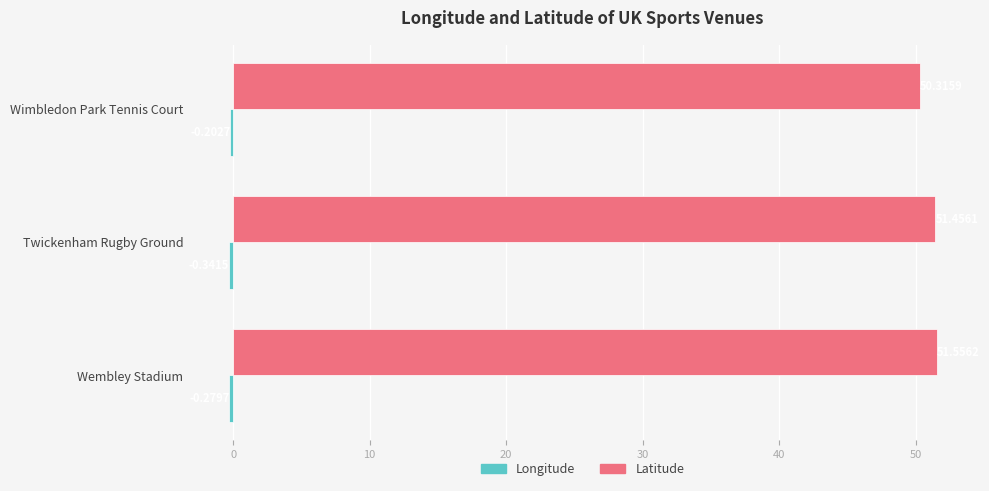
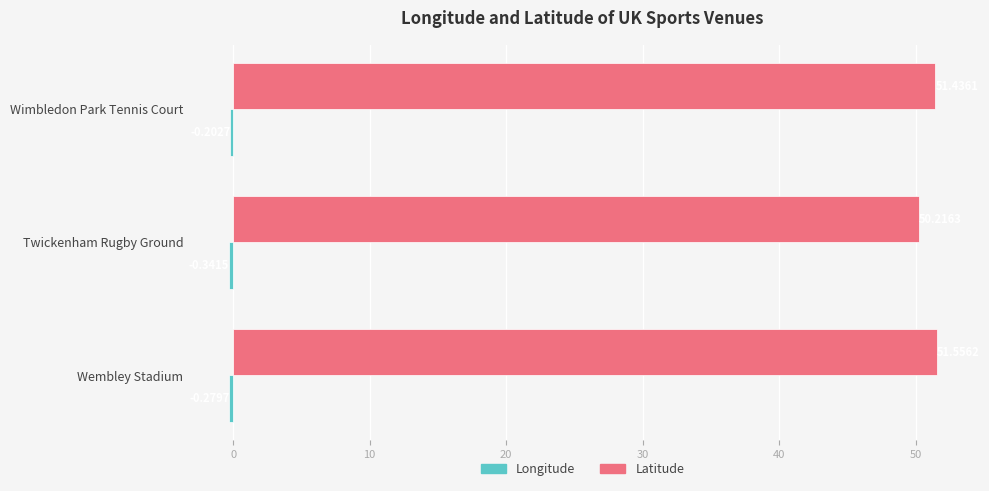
Latitude, Wimbledon Park Tennis Court: 50.3 -> 51.4
Latitude, Twickenham Rugby Ground: 51.5 -> 50.2
